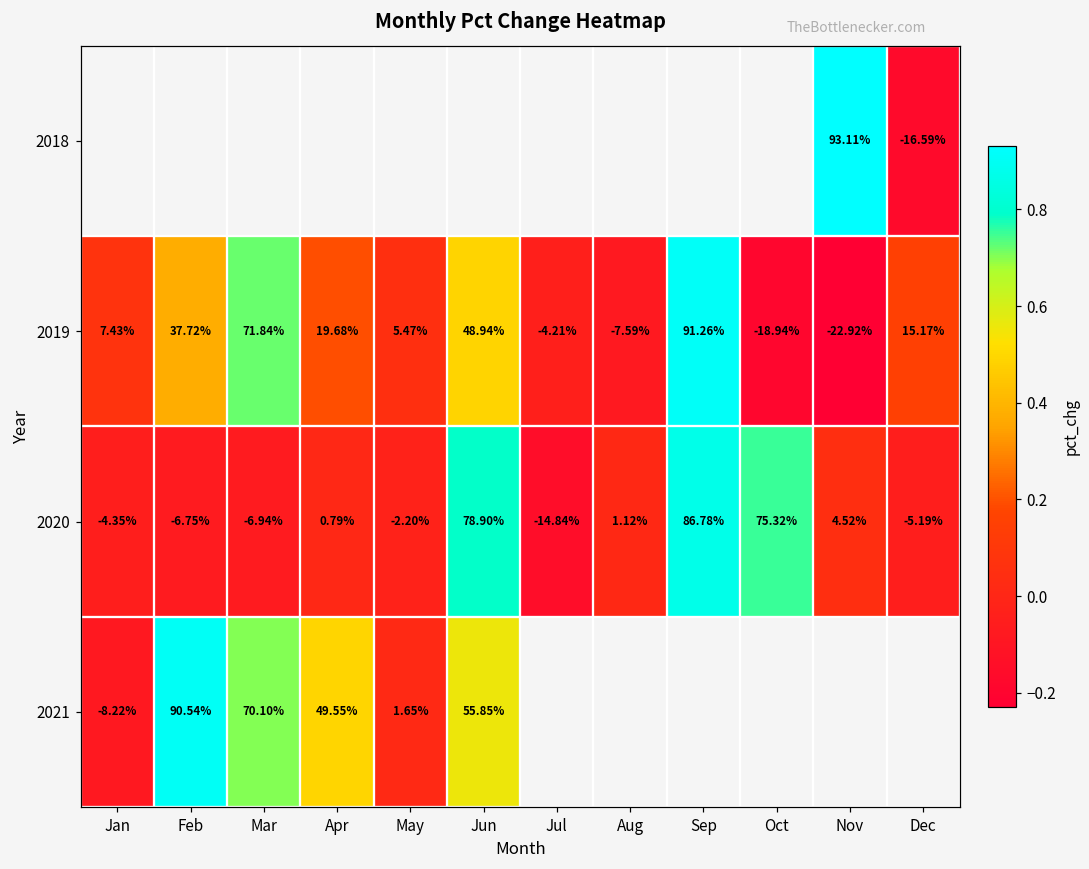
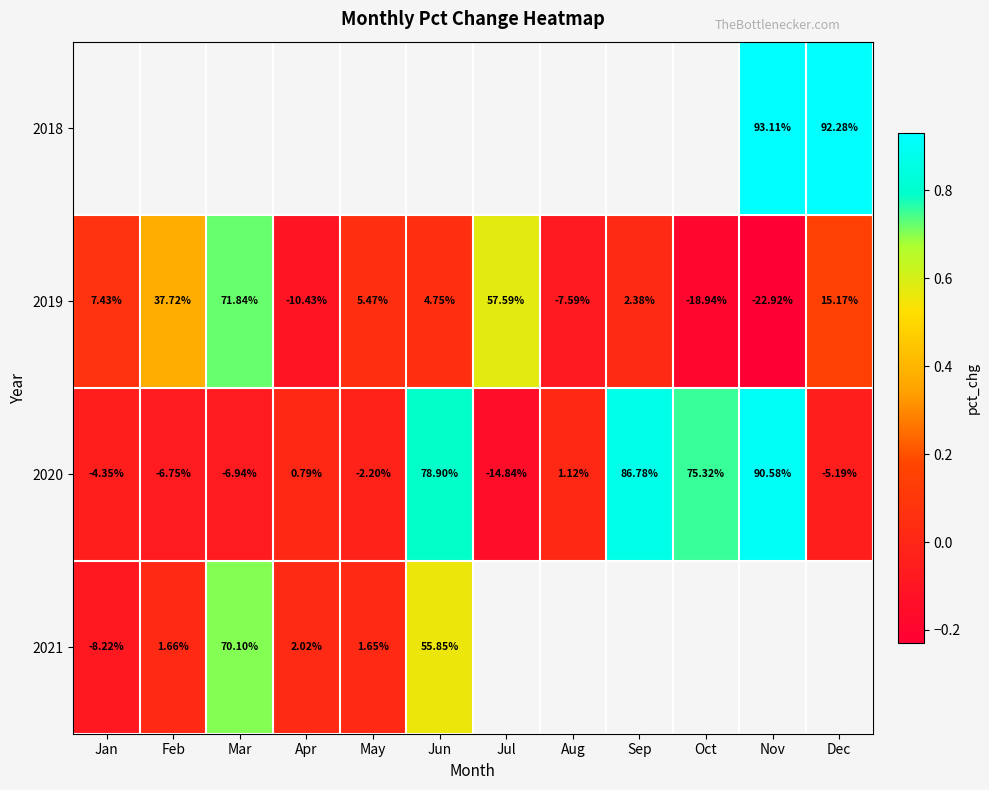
2018, Dec: -16.59% -> 92.28%
2019, Apr: 19.68% -> -10.43%
2019, Jun: 48.94% -> 4.75%
2019, Jul: -4.21% -> 57.59%
2019, Sep: 91.26% -> 2.38%
2020, Nov: 4.52% -> 90.58%
2021, Feb: 90.54% -> 1.66%
2021, Apr: 49.55% -> 2.02%
